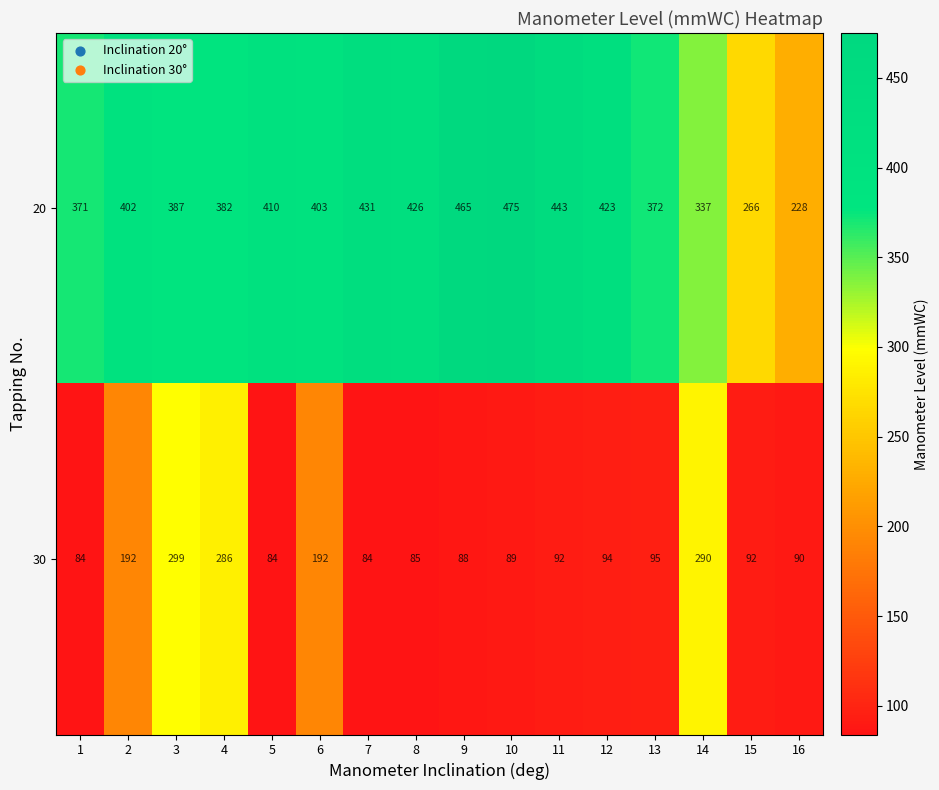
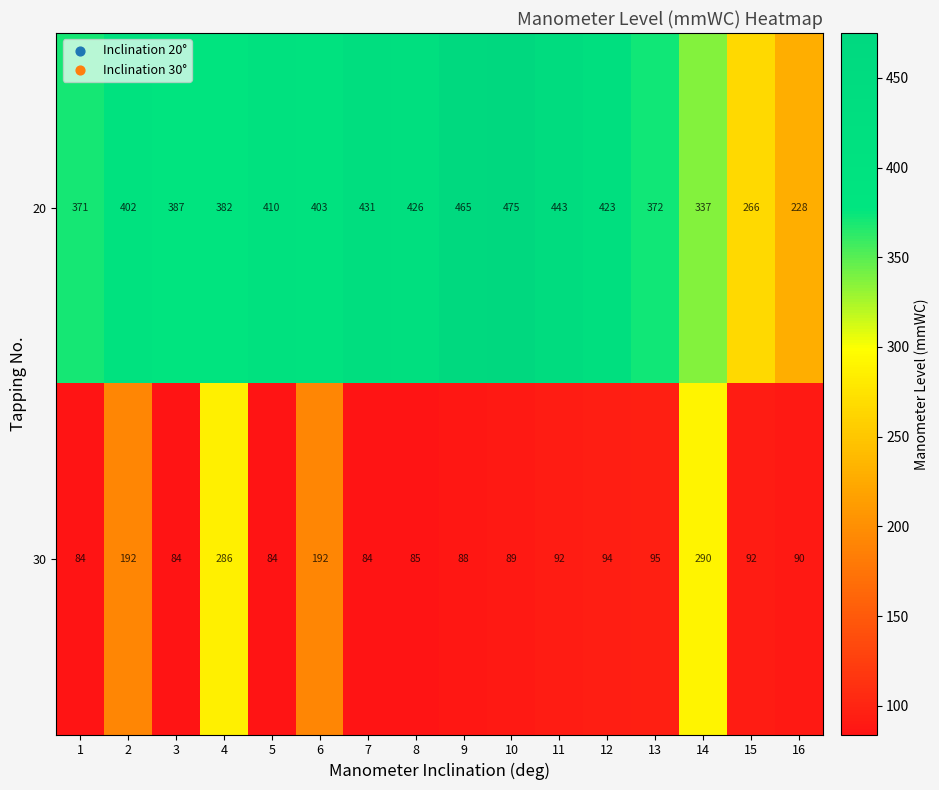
30, 3: 299 -> 84
